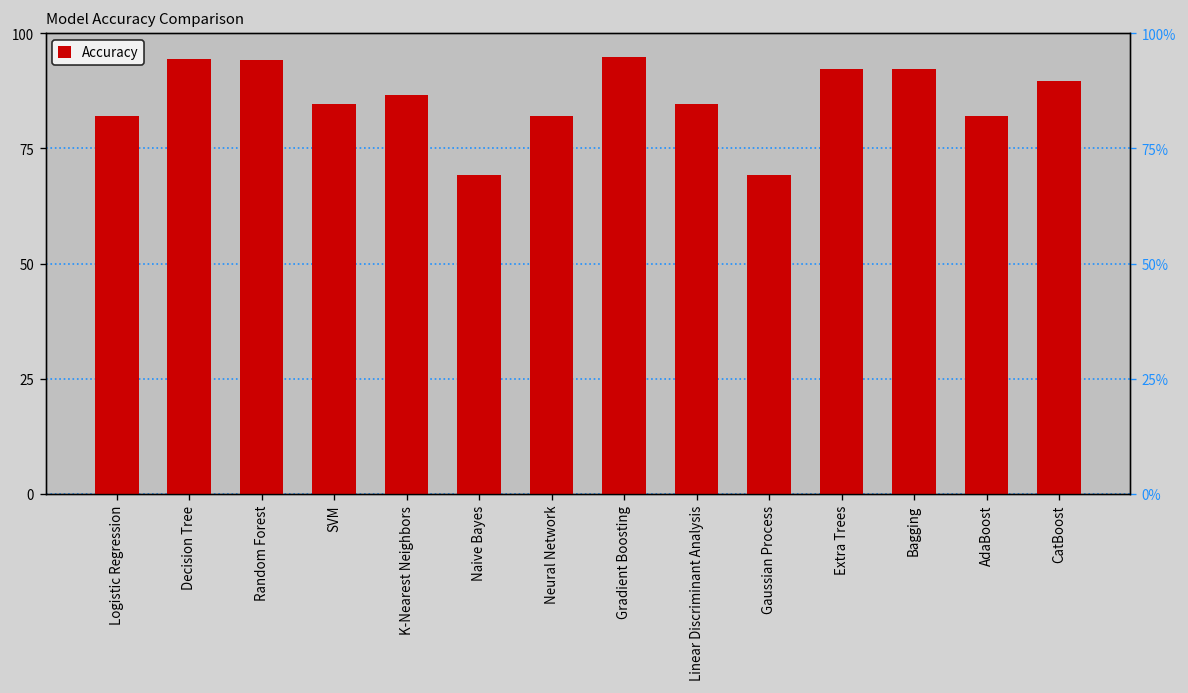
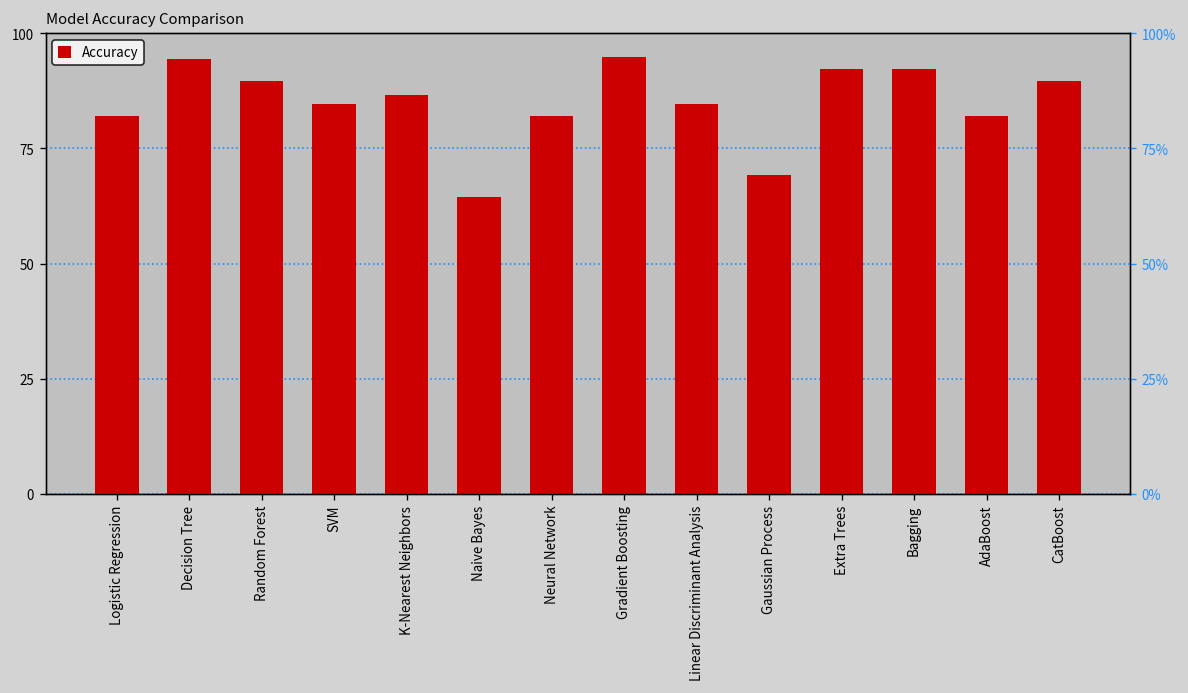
Random Forest: 94 -> 90
Naive Bayes: 69 -> 64
